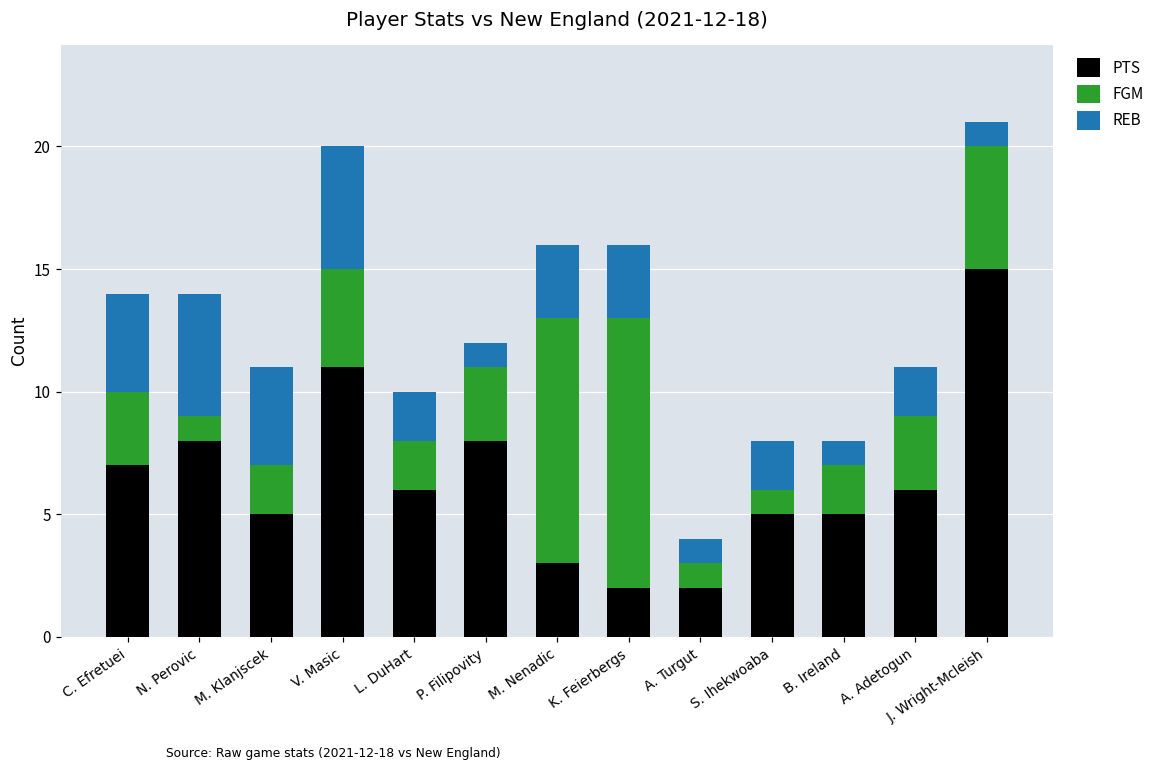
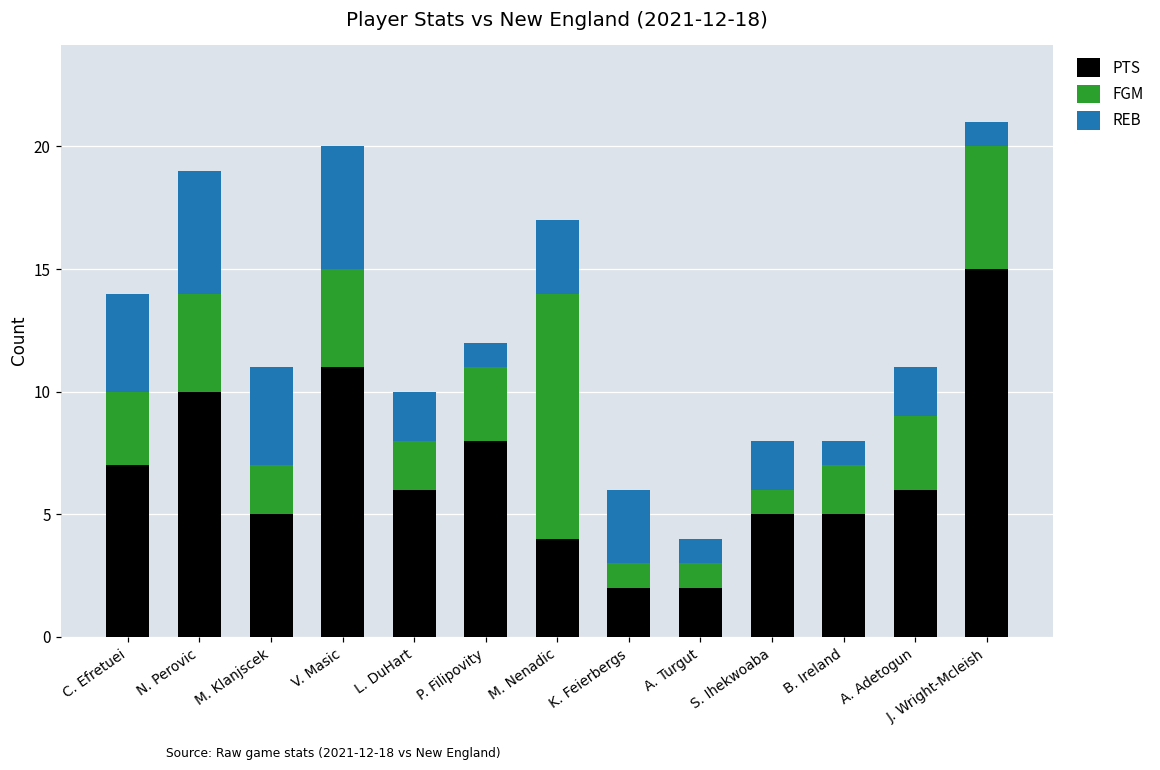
PTS, N. Perovic: 8 -> 10
FGM, N. Perovic: 1 -> 4
PTS, M. Nenadic: 3 -> 4
FGM, K. Feierbergs: 11 -> 1
